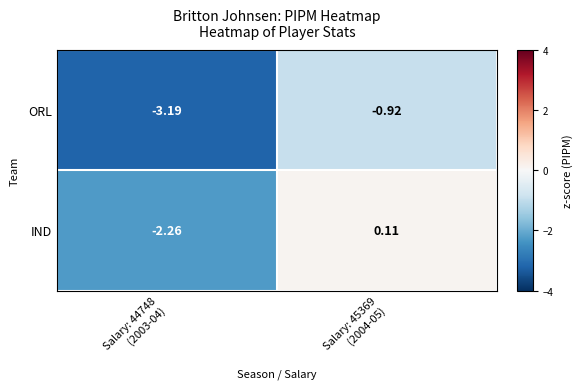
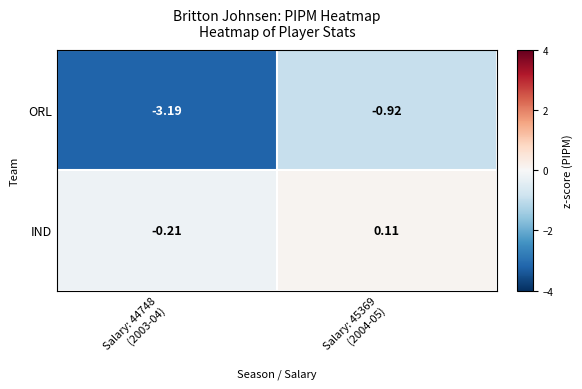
IND, Salary: 44748 (2003-04): -2.26 -> -0.21
